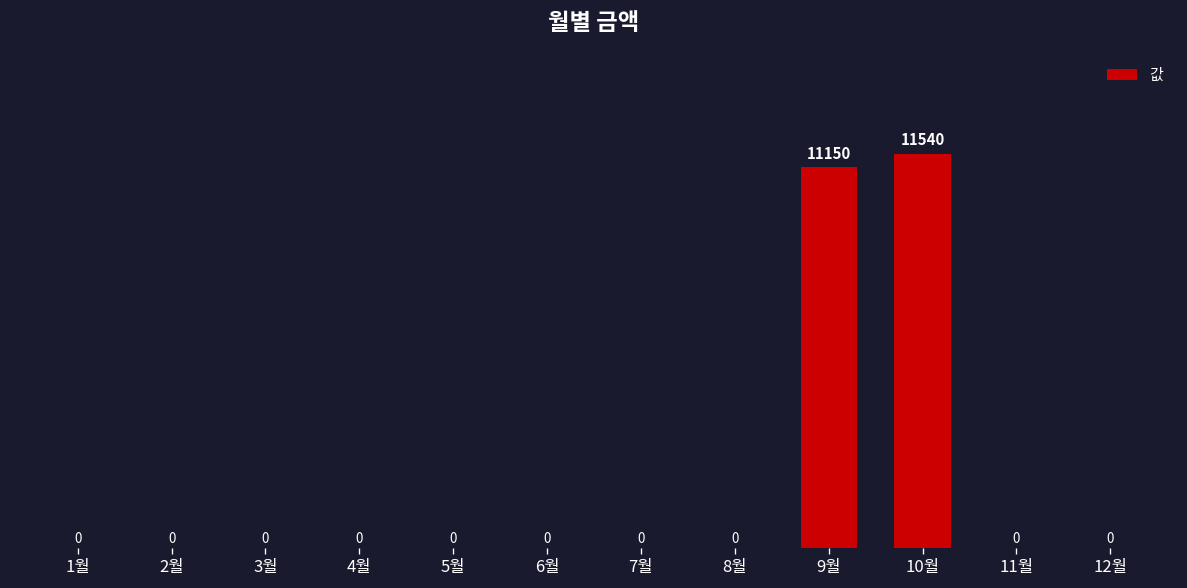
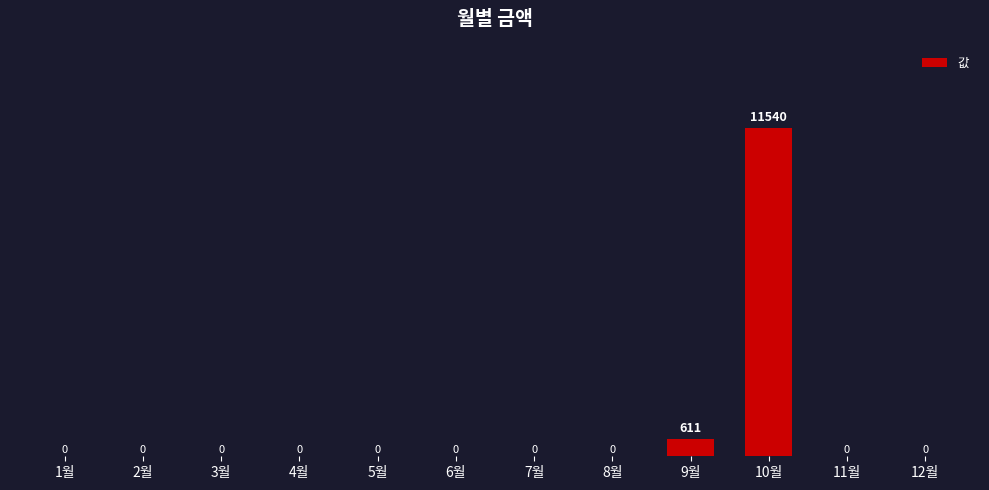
9월: 11150 -> 611
